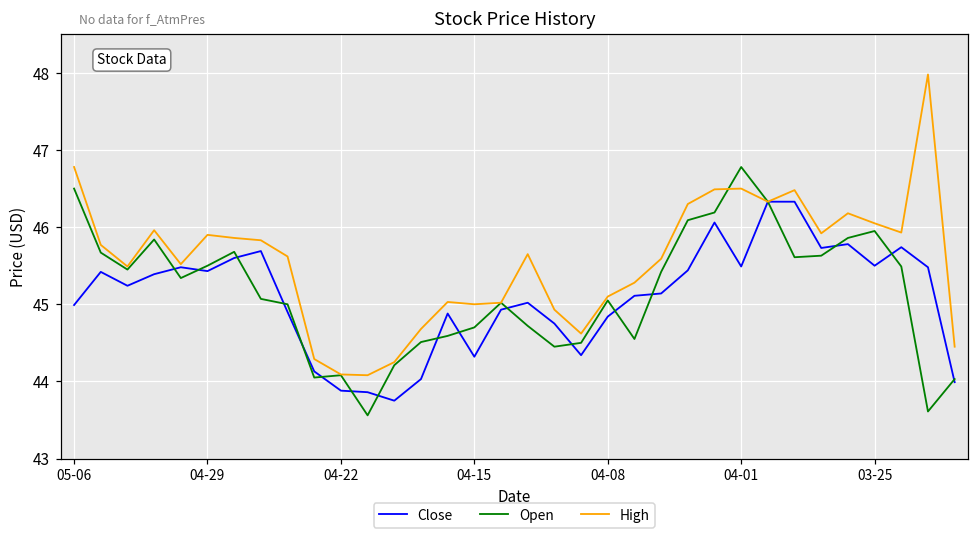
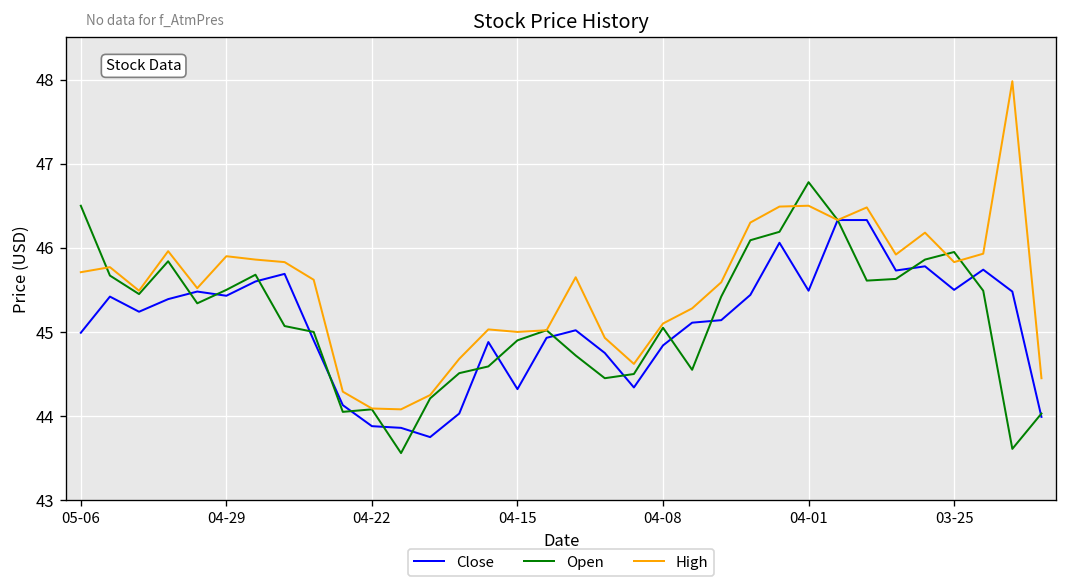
High, 05-06: 46.8 -> 45.7
Open, 04-15: 44.7 -> 44.9
High, 03-25: 46.1 -> 45.8
